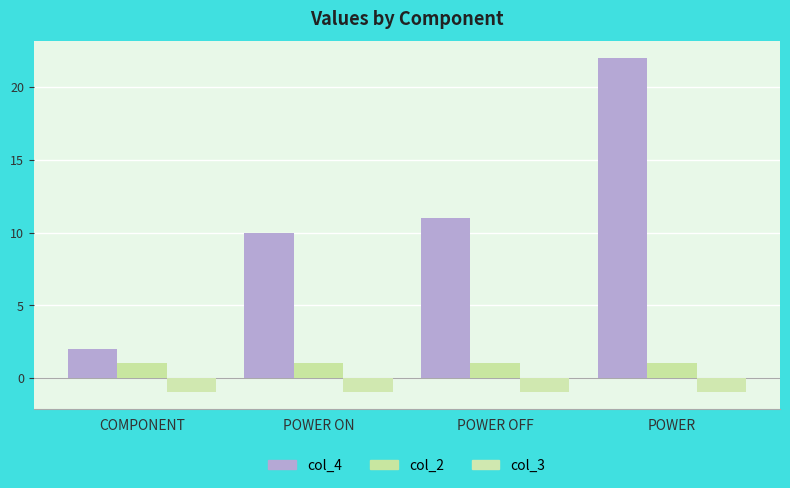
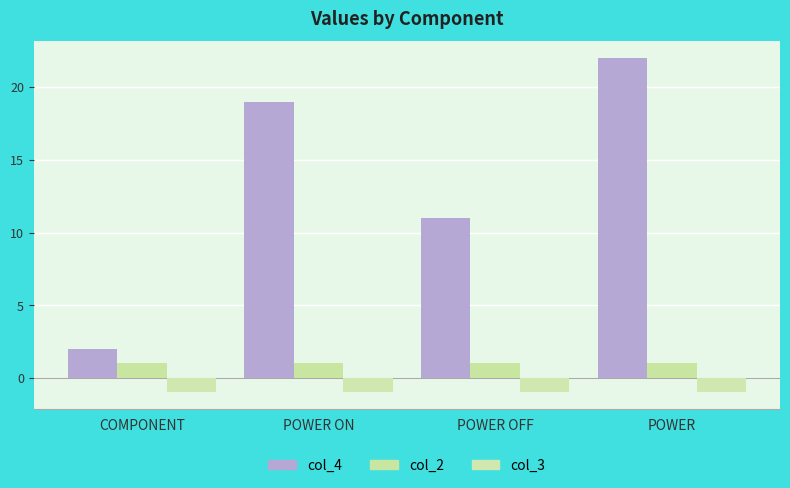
col_4, POWER ON: 10 -> 19
